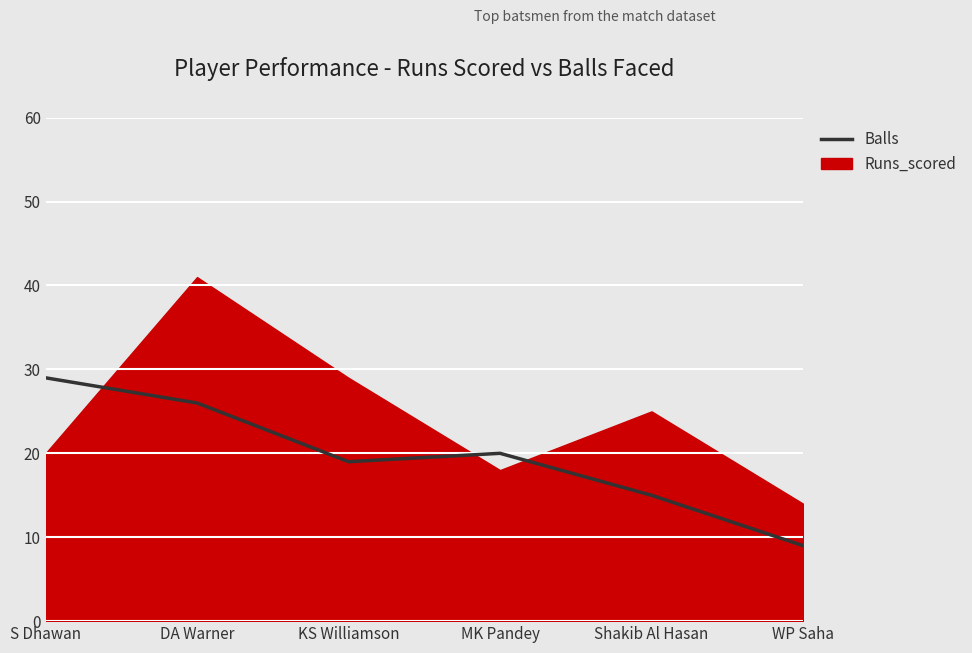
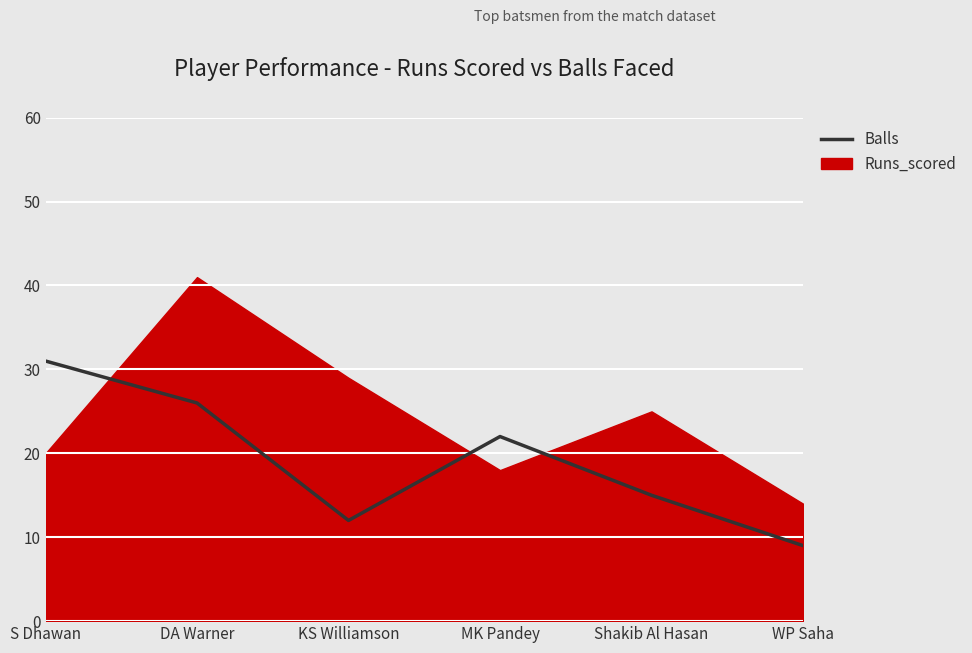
Balls, S Dhawan: 29 -> 31
Balls, KS Williamson: 19 -> 12
Balls, MK Pandey: 20 -> 22
